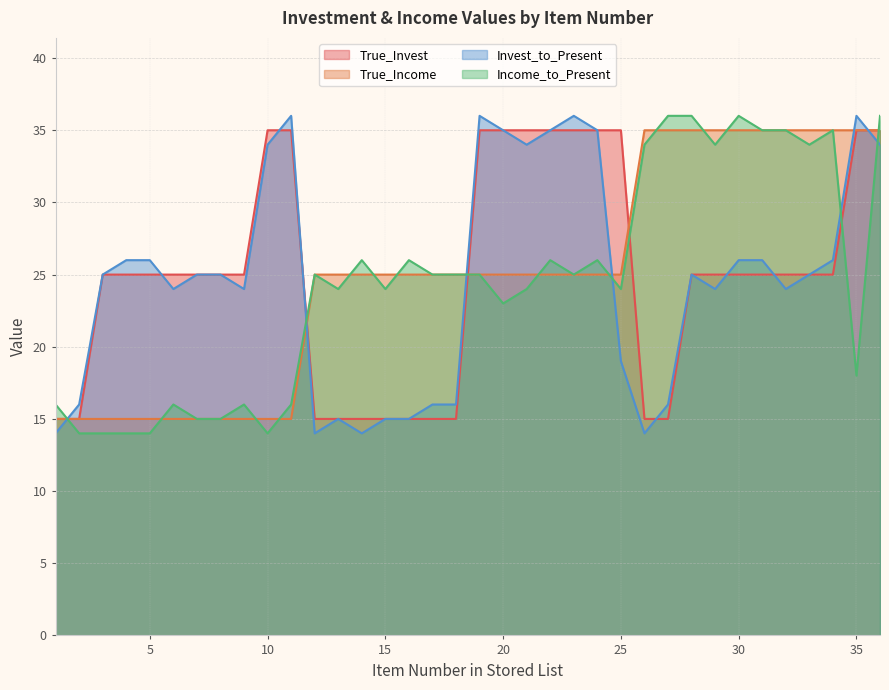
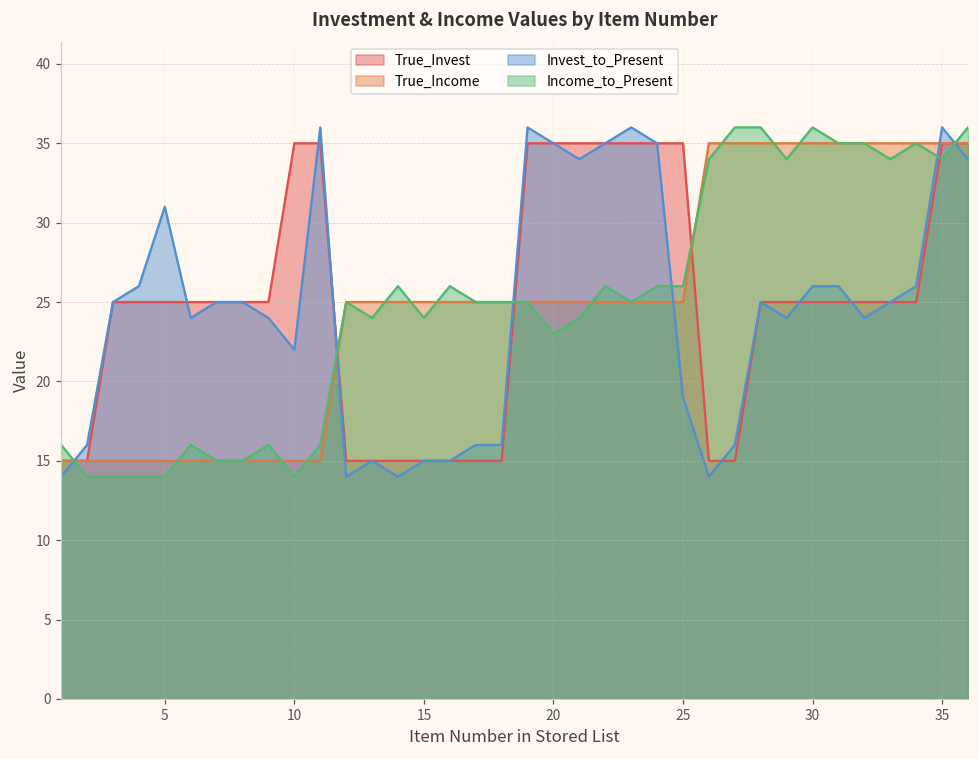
Invest_to_Present, 5: 26 -> 31
Invest_to_Present, 10: 34 -> 22
Income_to_Present, 25: 24 -> 26
Income_to_Present, 35: 18 -> 34
